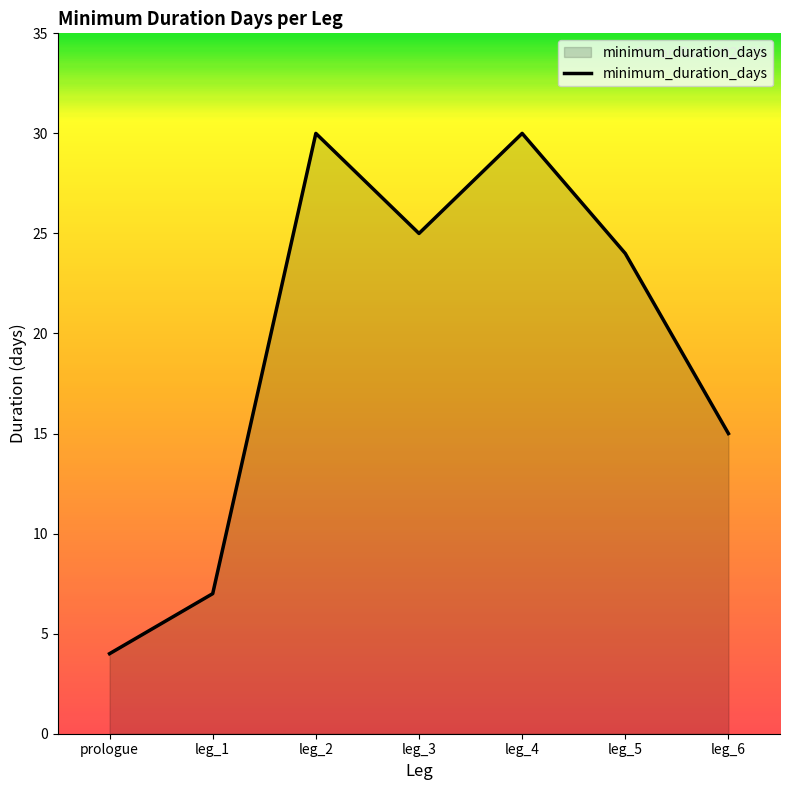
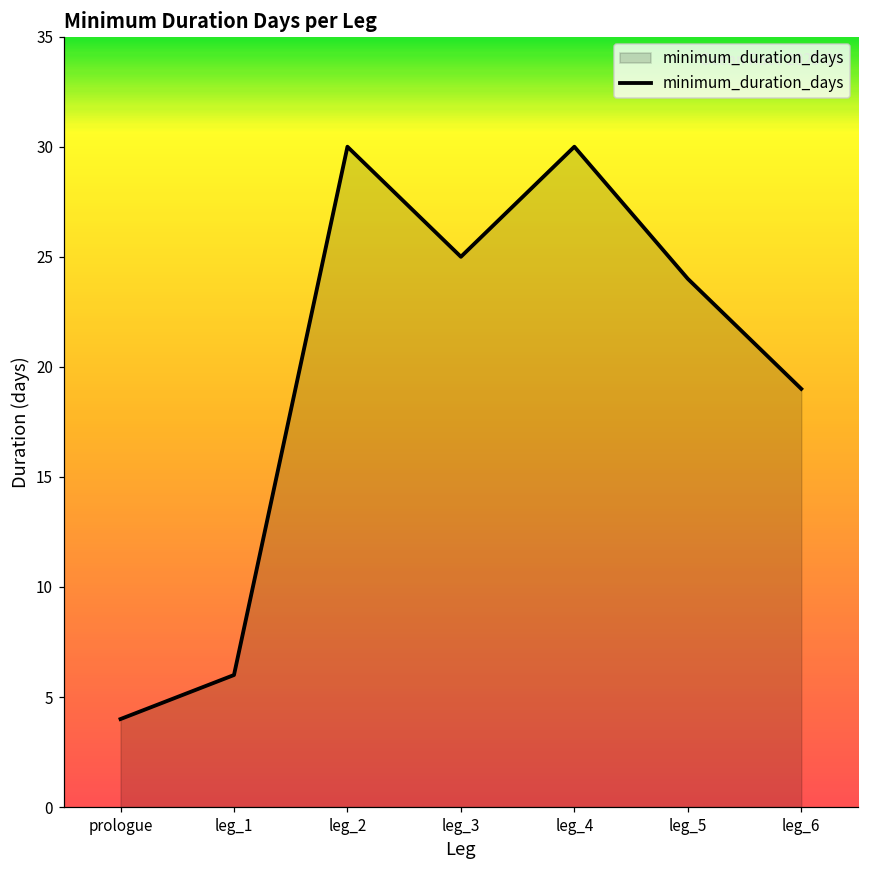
leg_1: 7 -> 6
leg_6: 15 -> 19
